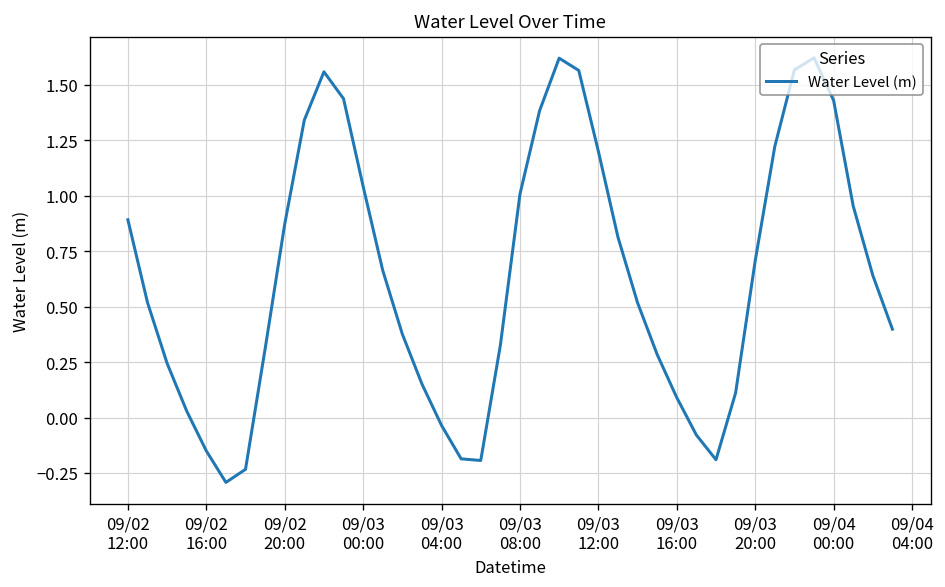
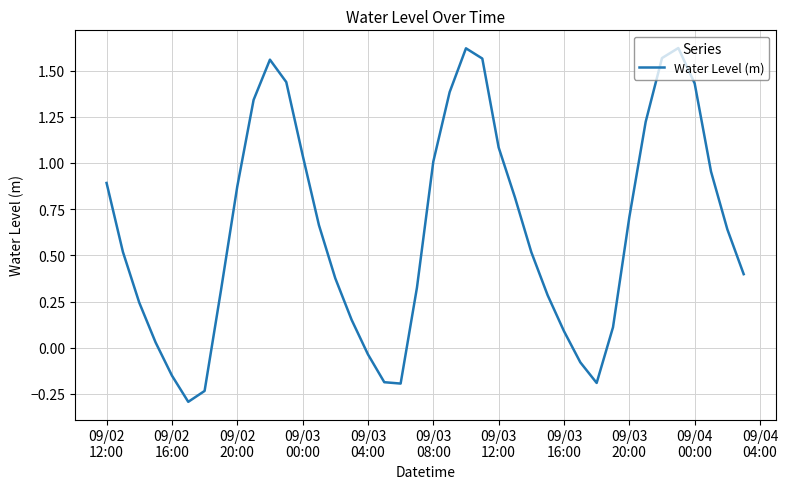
09/03 12:00: 1.20 -> 1.08
